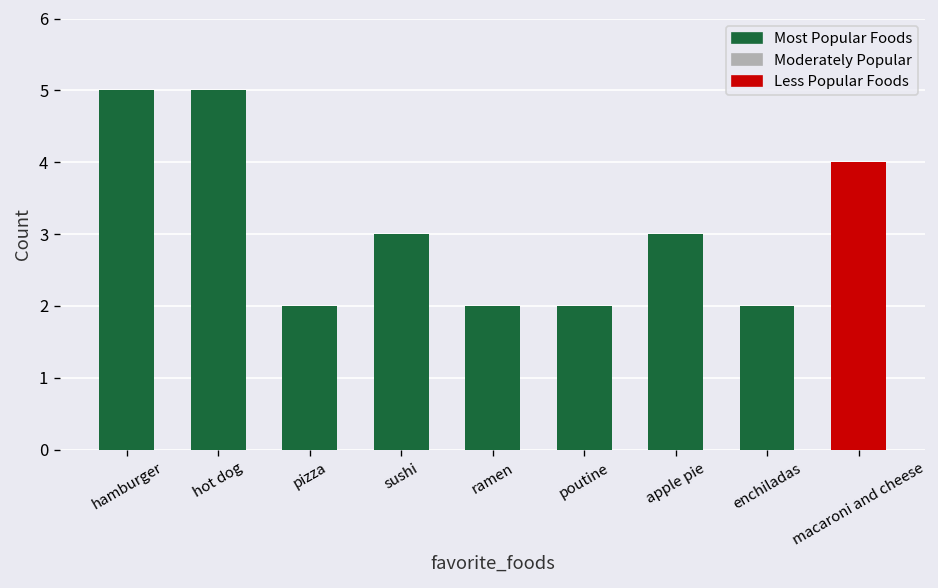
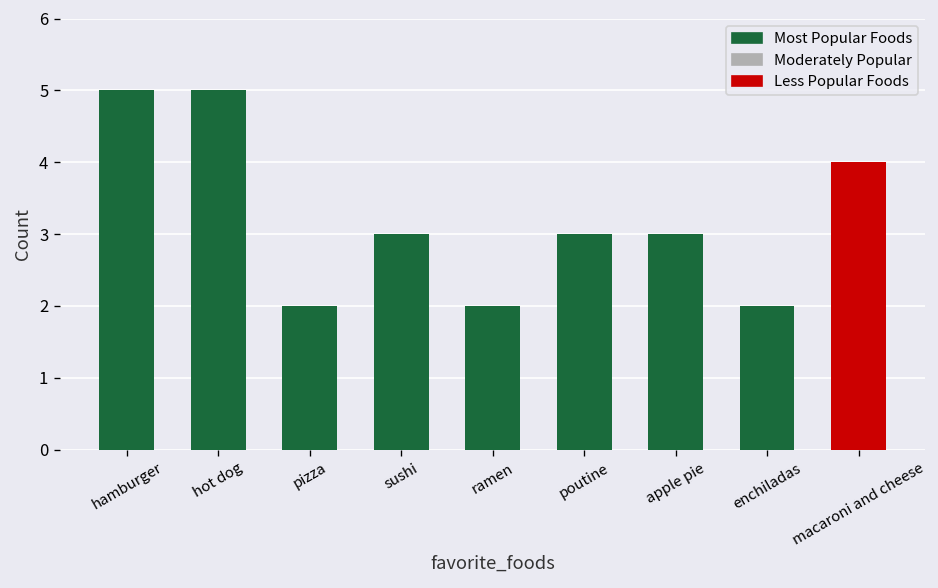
poutine: 2 -> 3
